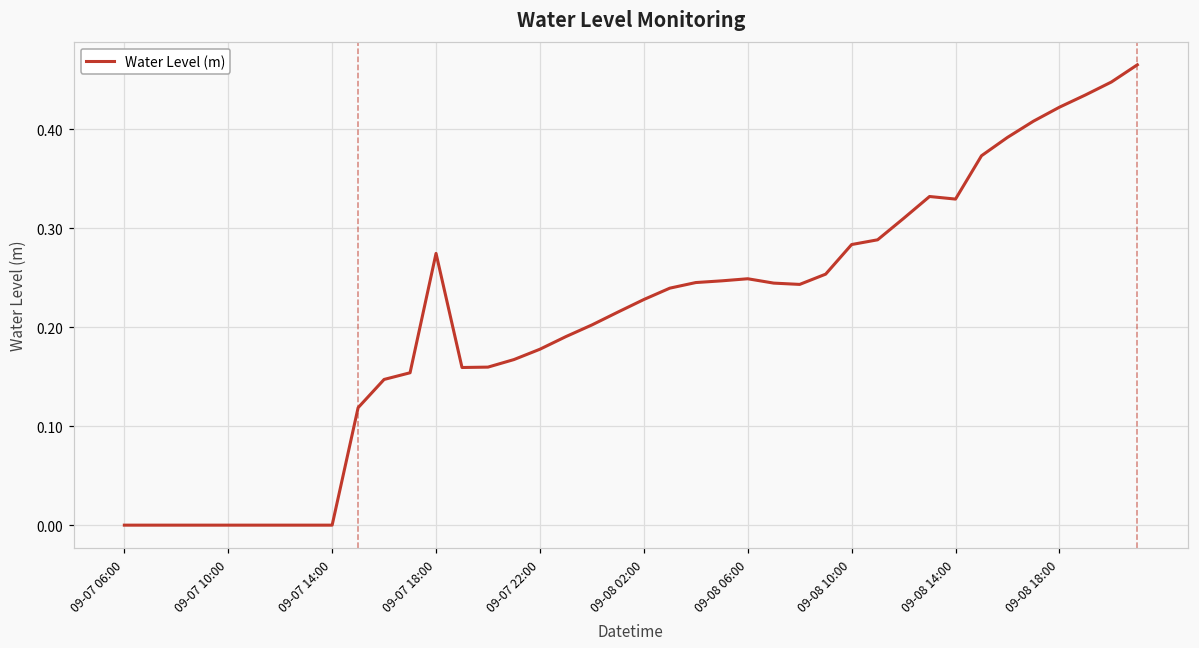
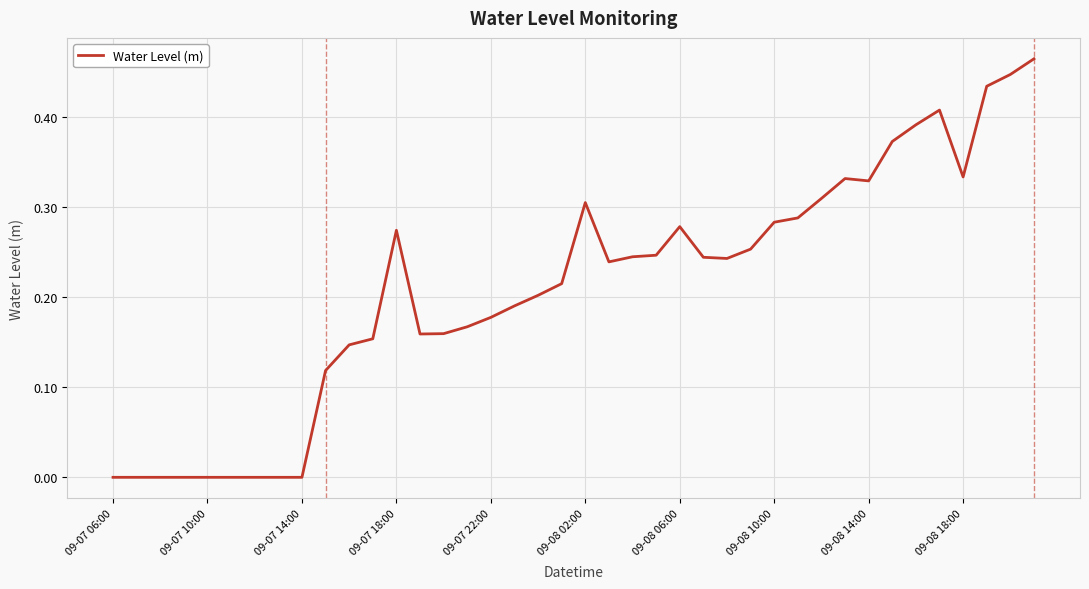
09-08 02:00: 0.23 -> 0.31
09-08 06:00: 0.25 -> 0.28
09-08 18:00: 0.42 -> 0.33
